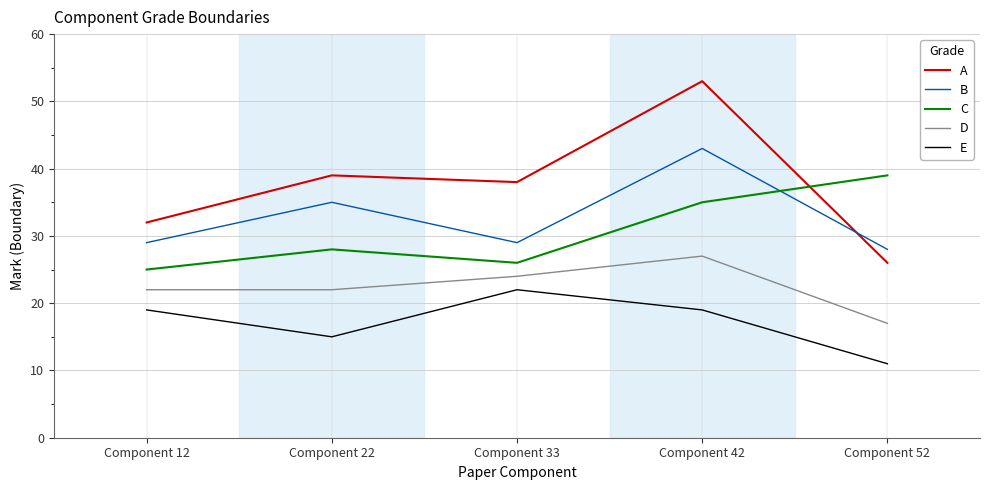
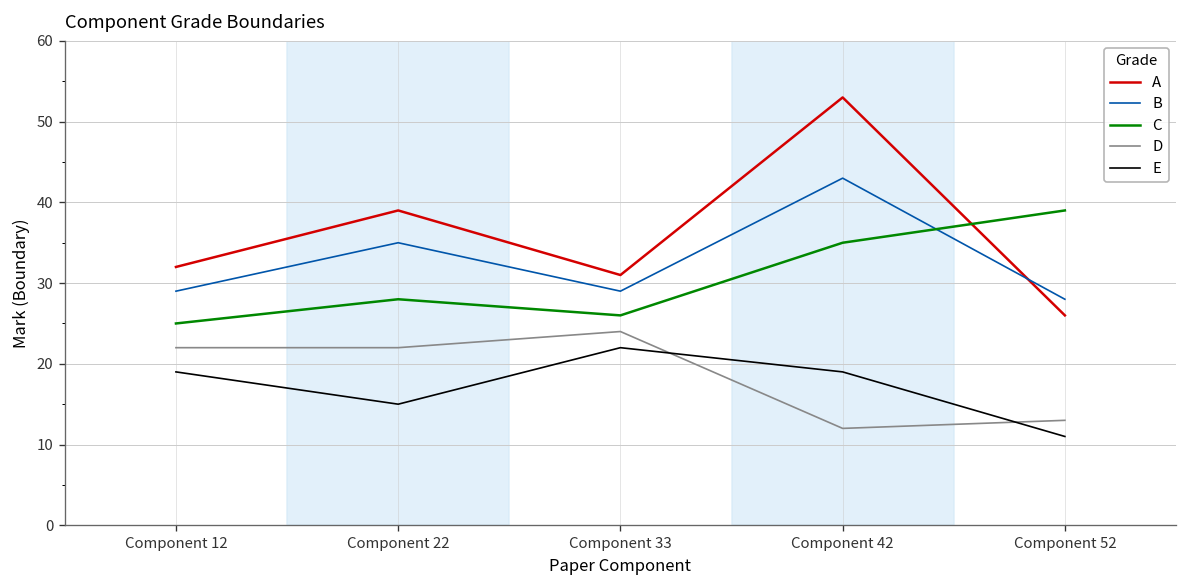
A, Component 33: 38 -> 31
D, Component 42: 27 -> 12
D, Component 52: 17 -> 13
